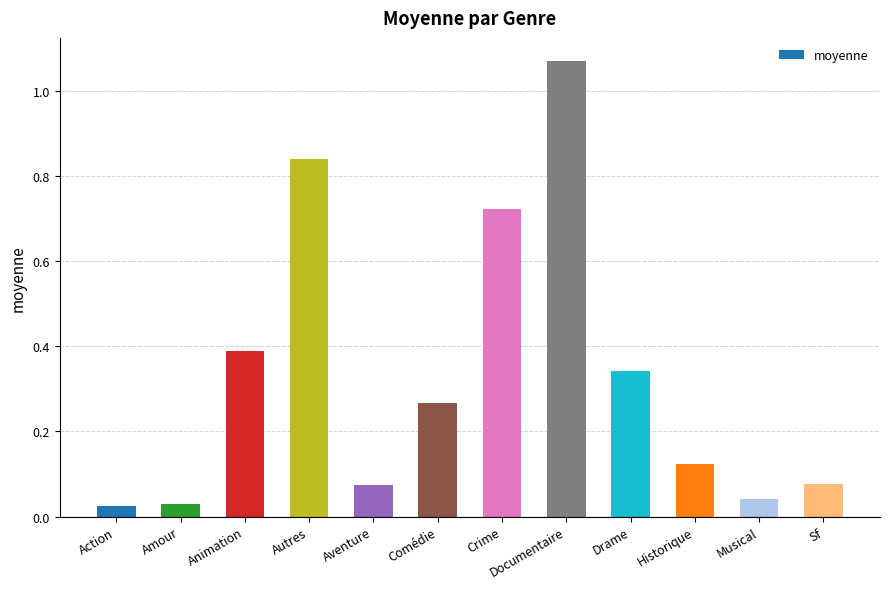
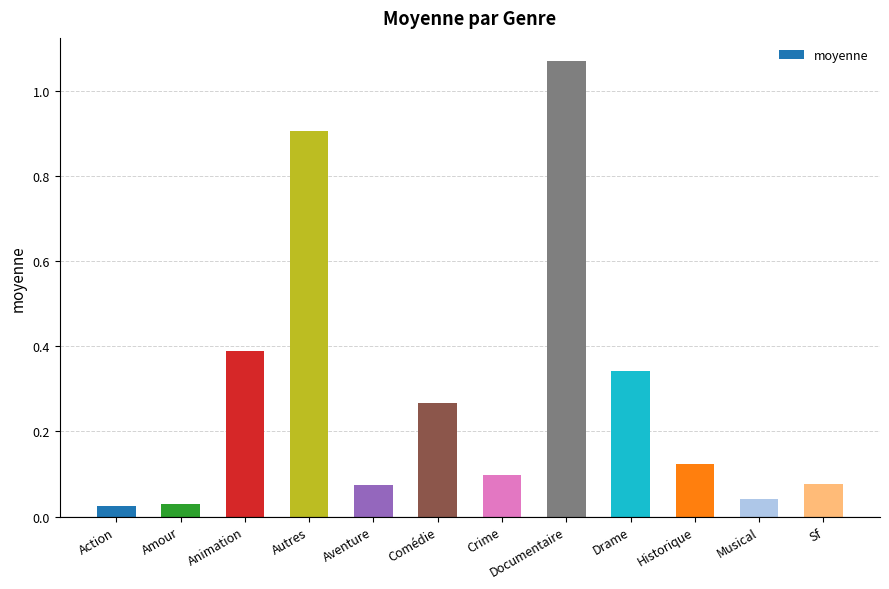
Autres: 0.84 -> 0.90
Crime: 0.72 -> 0.10
